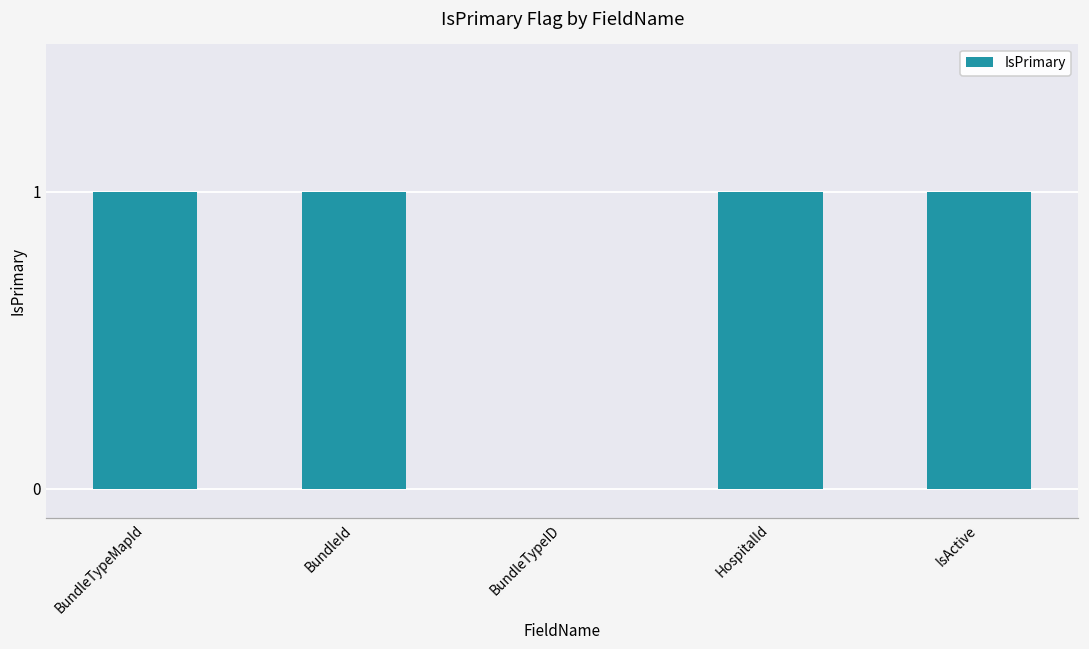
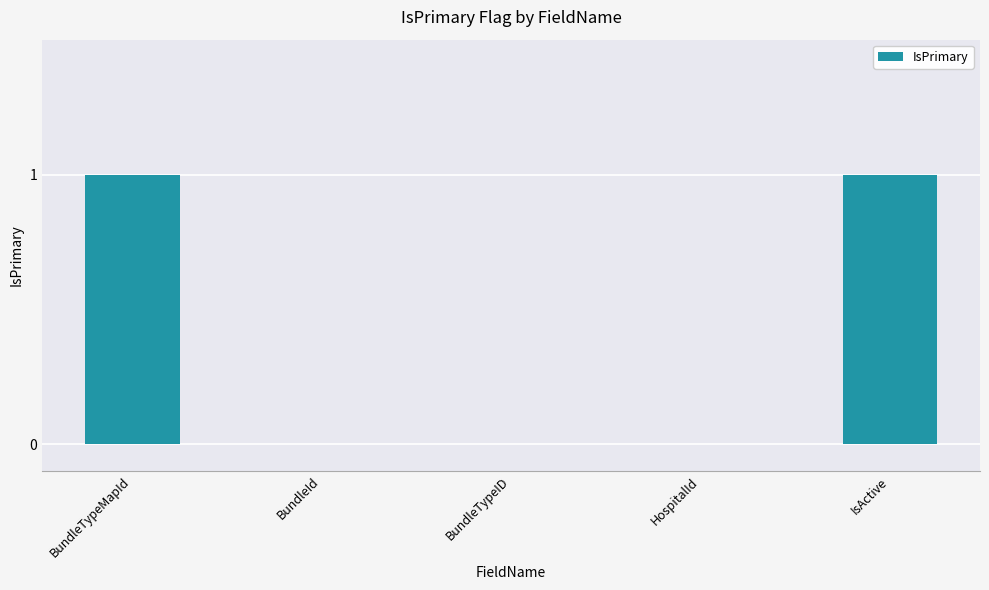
BundleId: 1 -> 0
HospitalId: 1 -> 0
